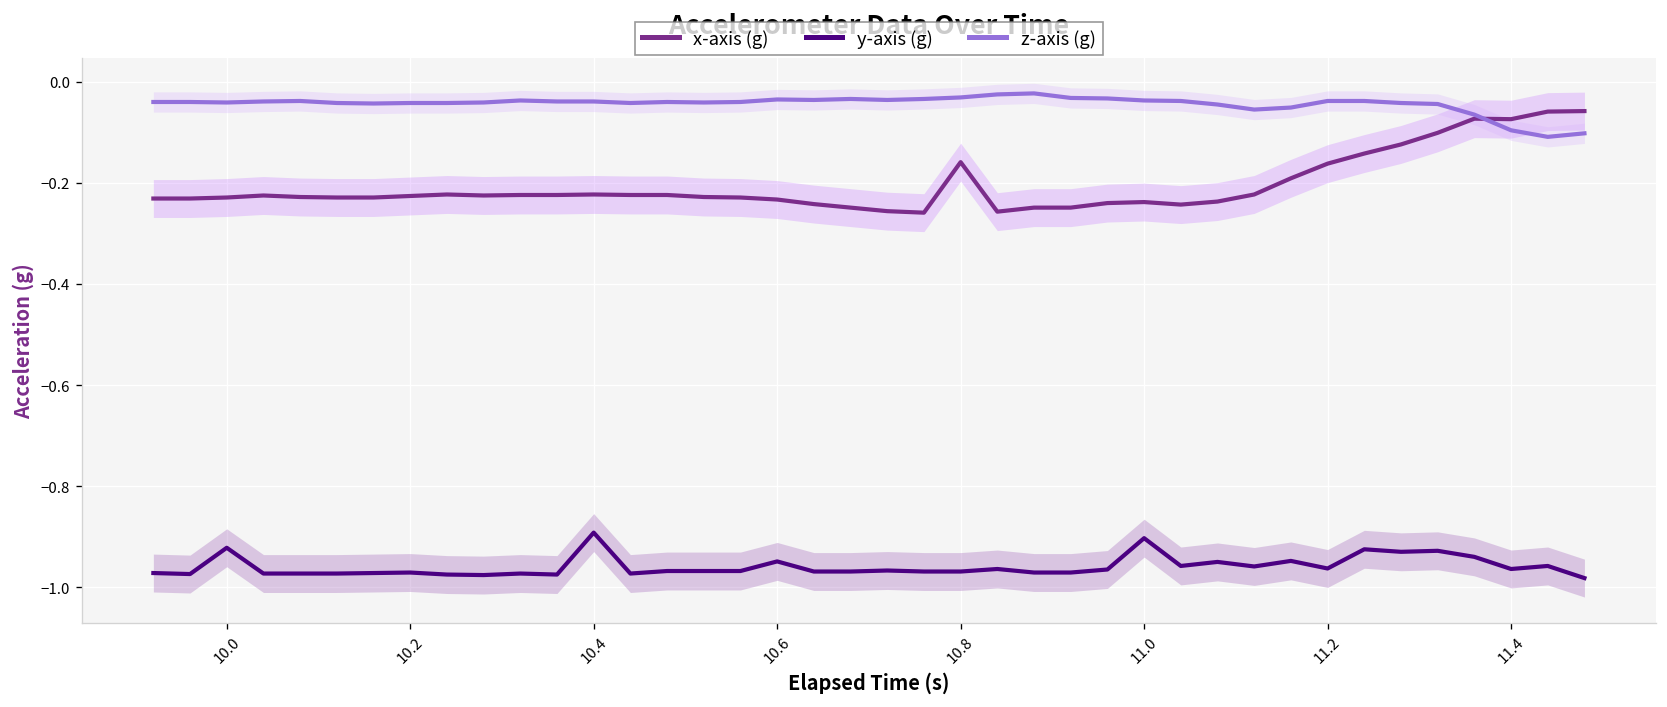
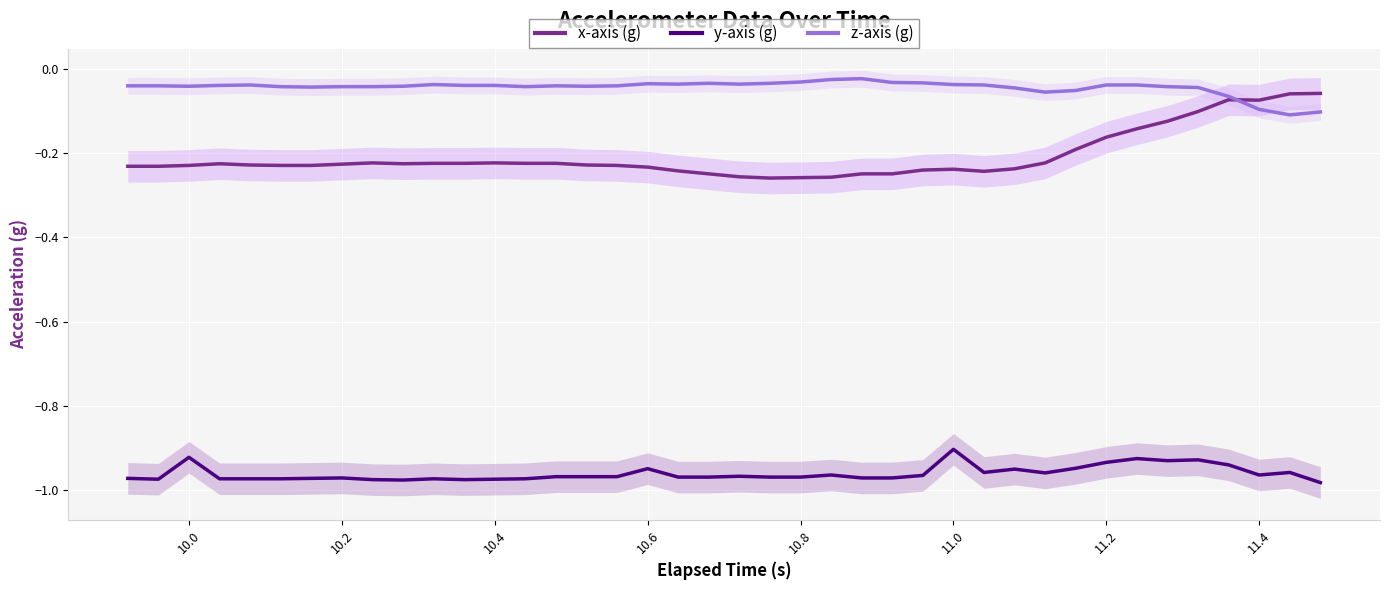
y-axis (g), 10.4: -0.89 -> -0.97
x-axis (g), 10.8: -0.16 -> -0.26
y-axis (g), 11.2: -0.96 -> -0.93
